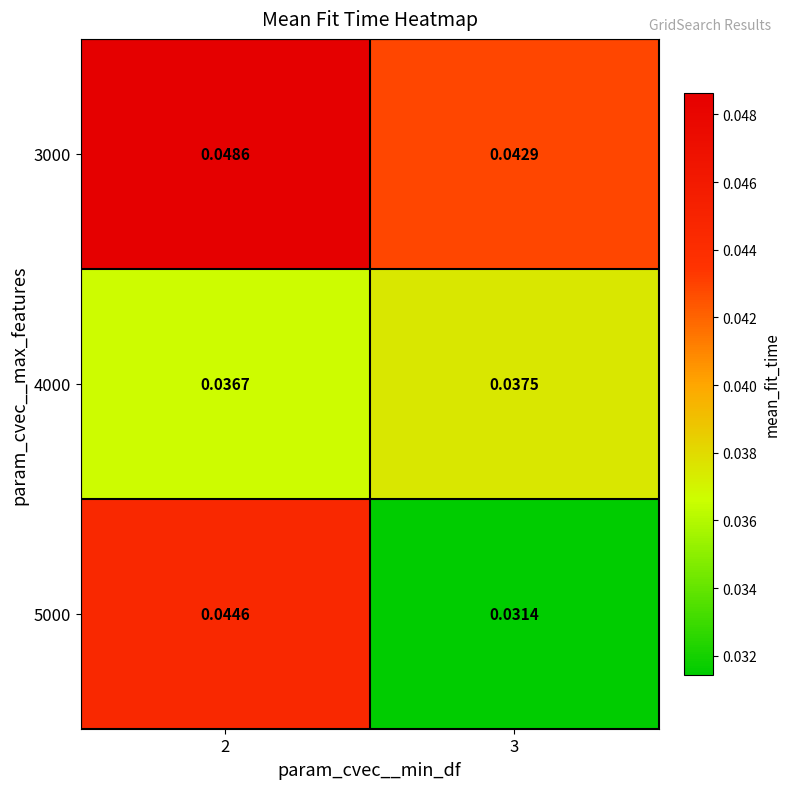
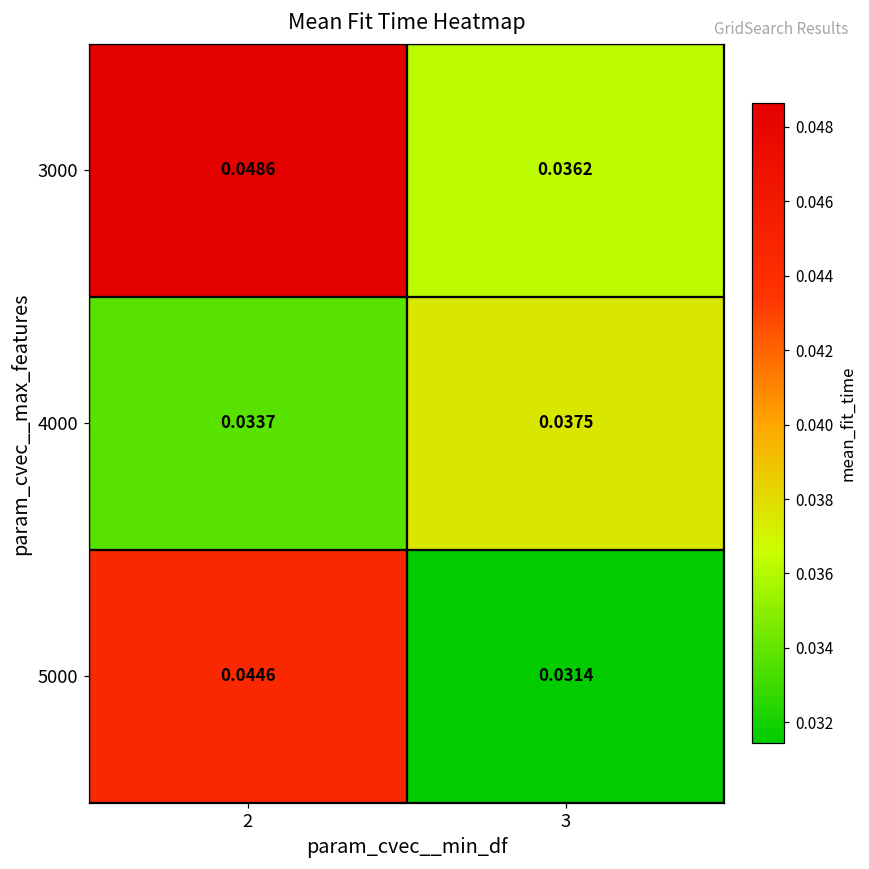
3000, 3: 0.0429 -> 0.0362
4000, 2: 0.0367 -> 0.0337
